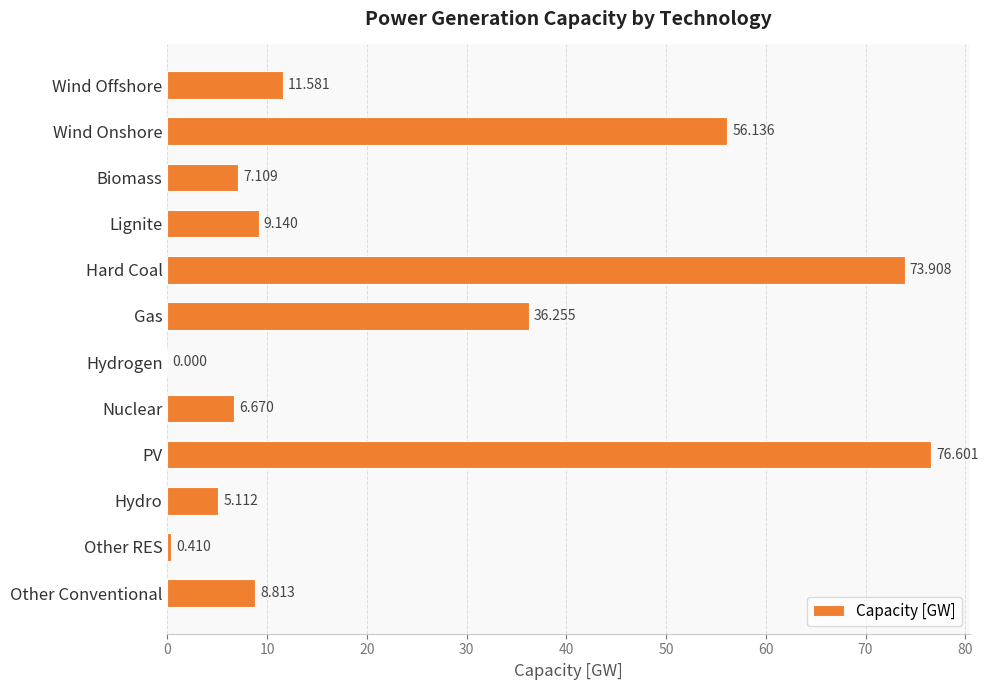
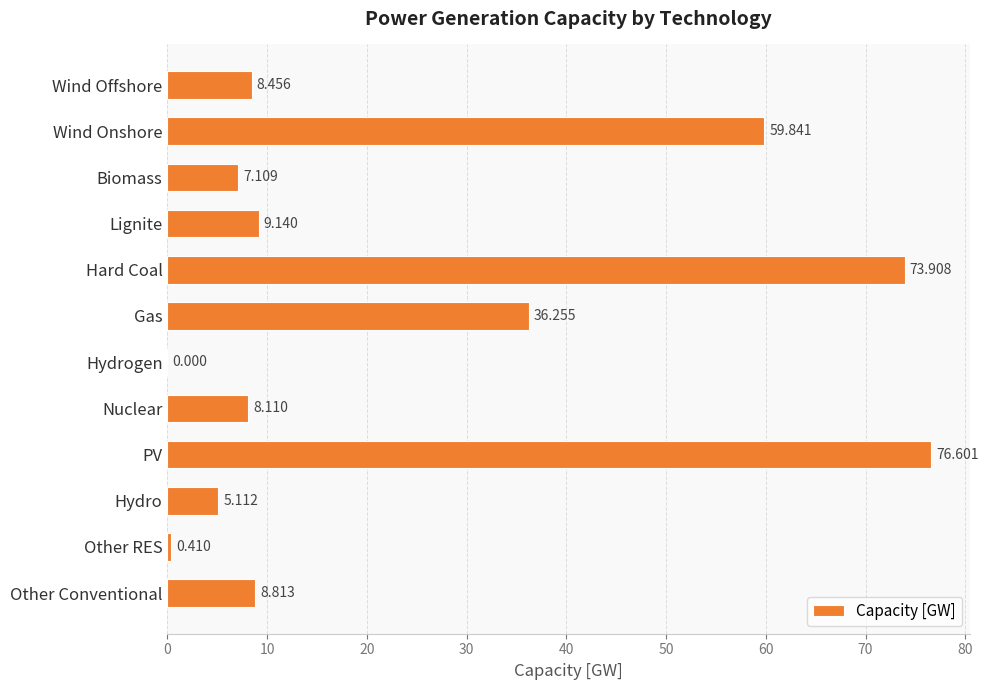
Wind Offshore: 11.581 -> 8.456
Wind Onshore: 56.136 -> 59.841
Nuclear: 6.670 -> 8.110
